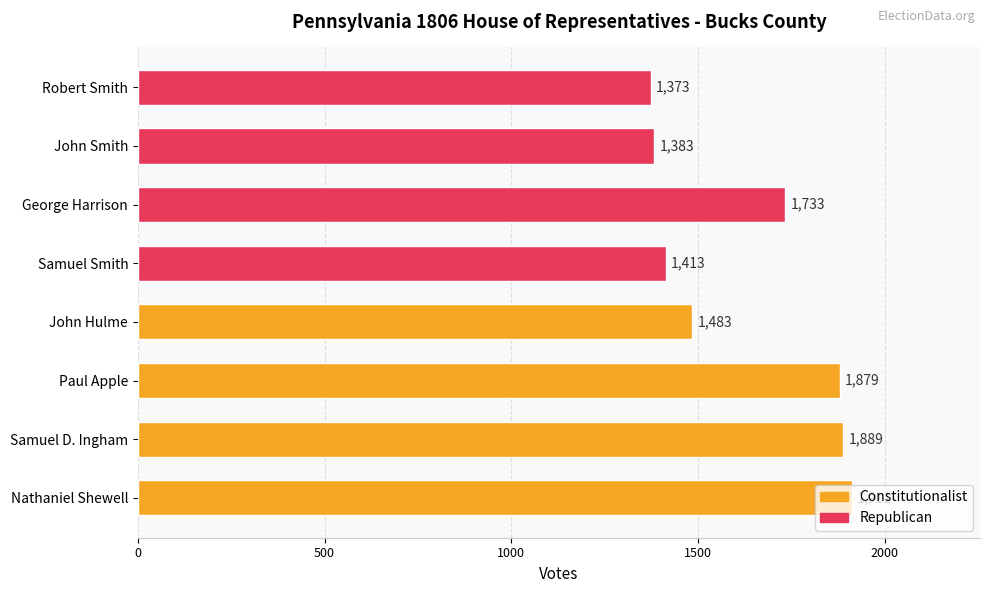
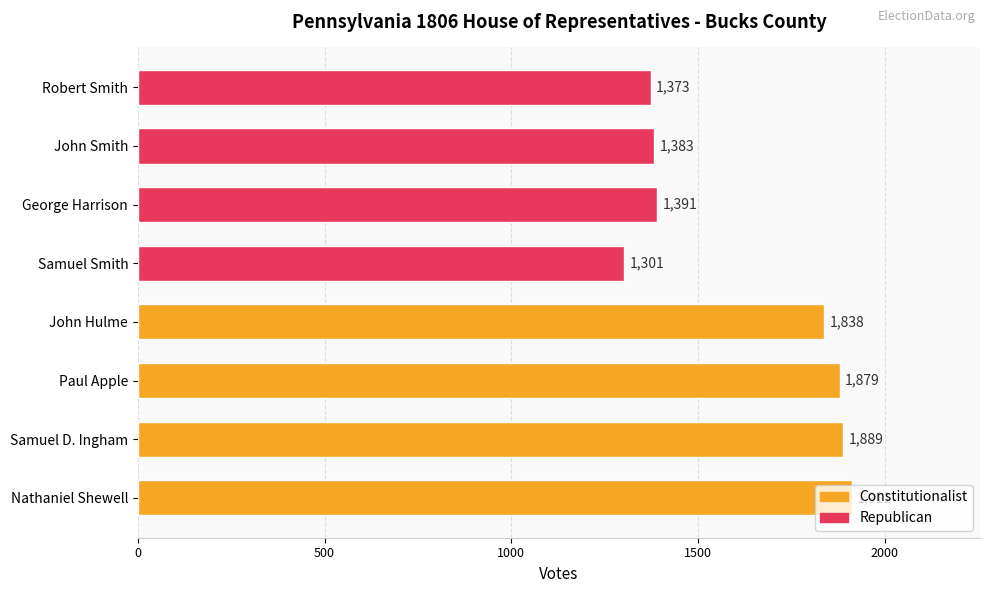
George Harrison: 1,733 -> 1,391
Samuel Smith: 1,413 -> 1,301
John Hulme: 1,483 -> 1,838
